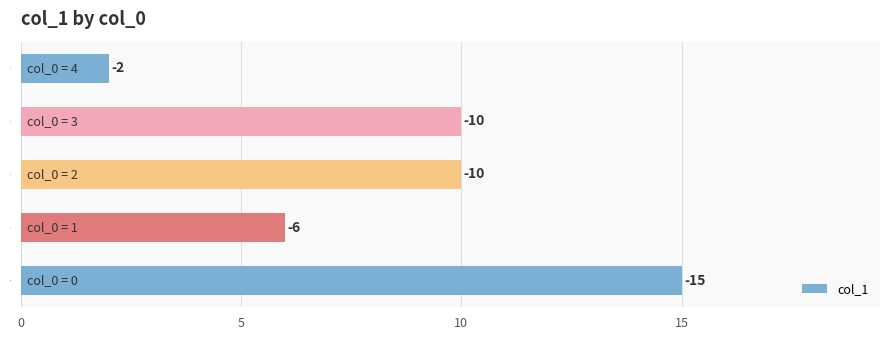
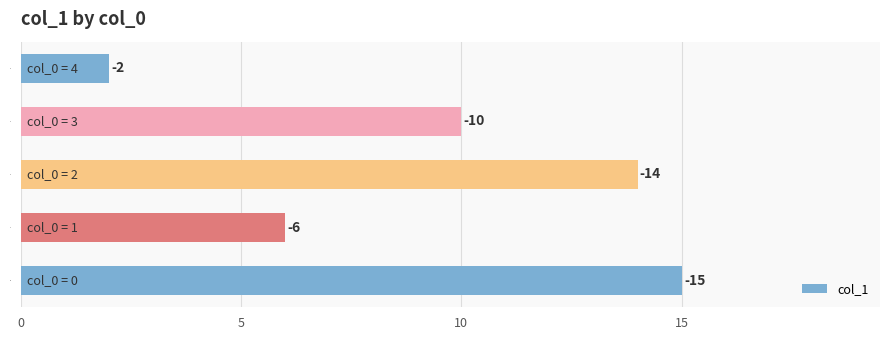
2: -10 -> -14
